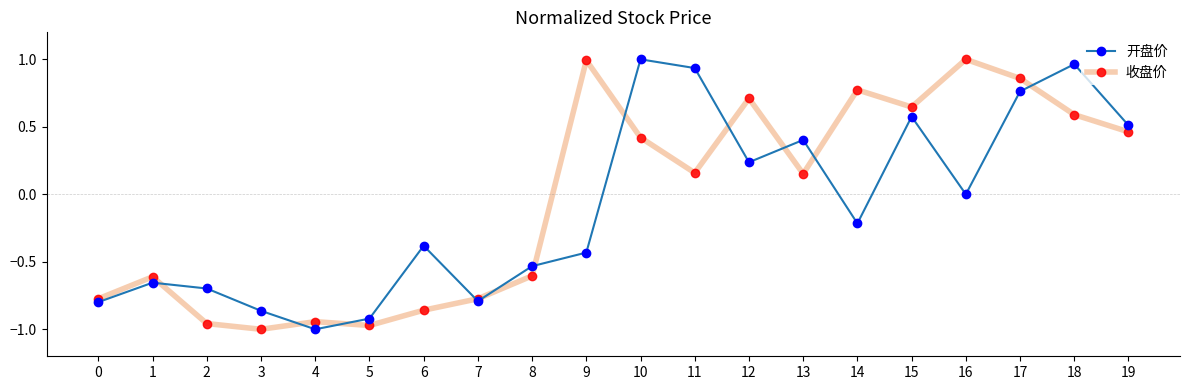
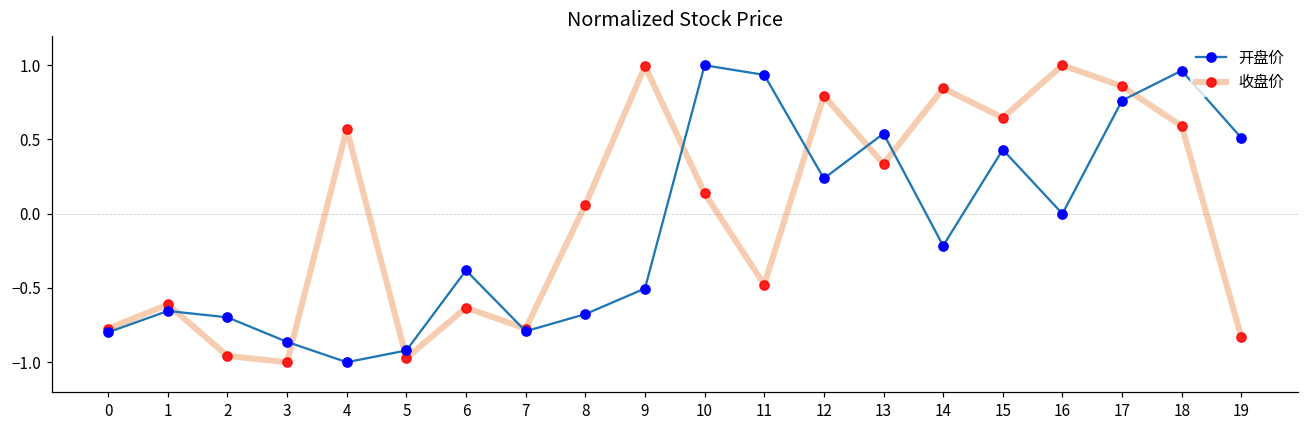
收盘价, 4: -0.94 -> 0.57
收盘价, 6: -0.86 -> -0.63
开盘价, 8: -0.53 -> -0.68
收盘价, 8: -0.60 -> 0.06
开盘价, 9: -0.43 -> -0.50
收盘价, 10: 0.42 -> 0.14
收盘价, 11: 0.16 -> -0.48
收盘价, 12: 0.71 -> 0.80
开盘价, 13: 0.40 -> 0.54
收盘价, 13: 0.15 -> 0.34
收盘价, 14: 0.77 -> 0.84
开盘价, 15: 0.58 -> 0.43
收盘价, 19: 0.46 -> -0.83
